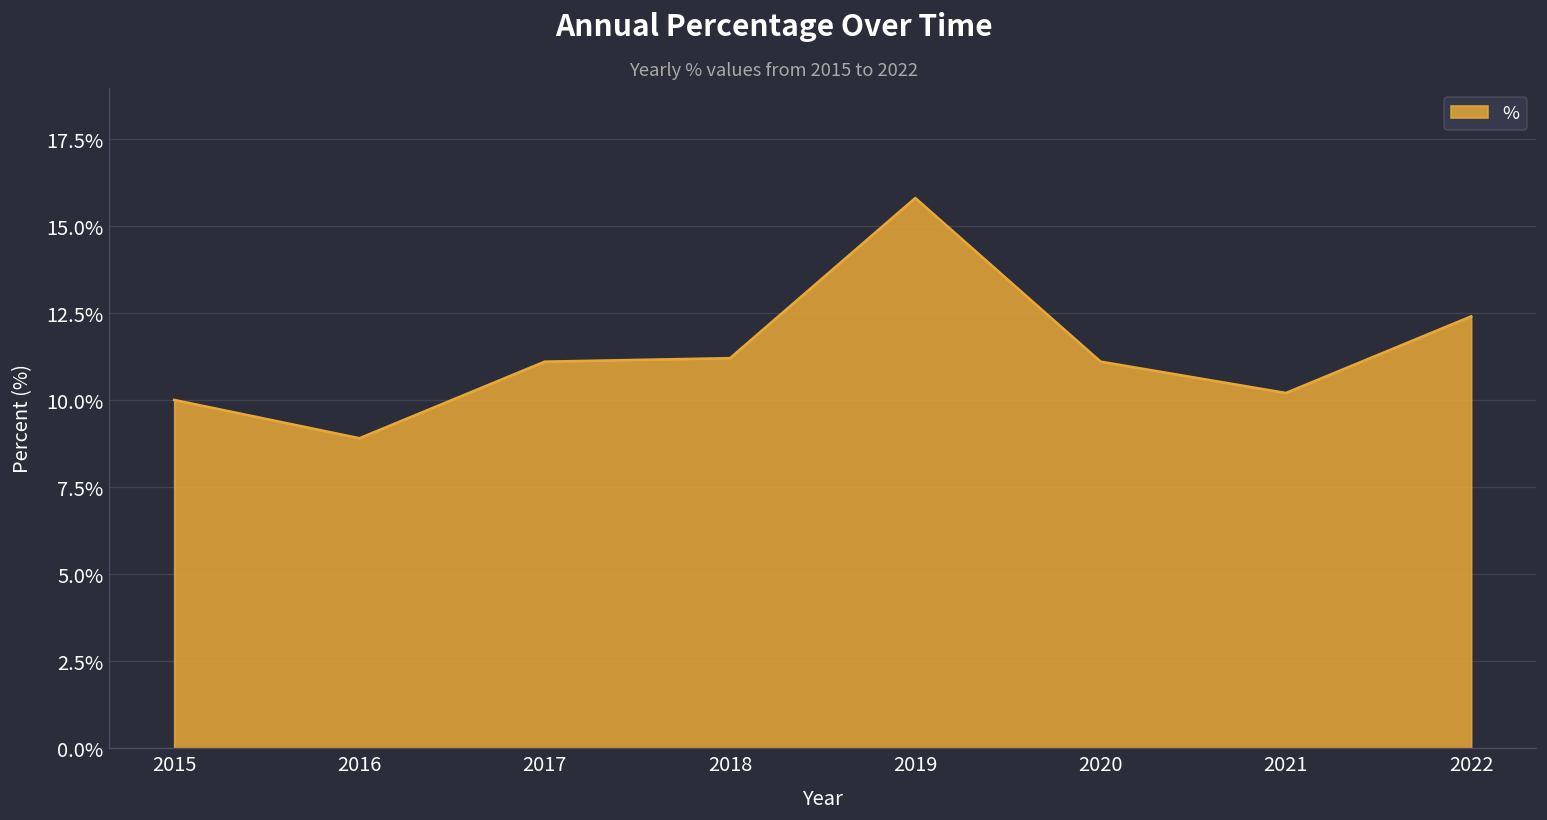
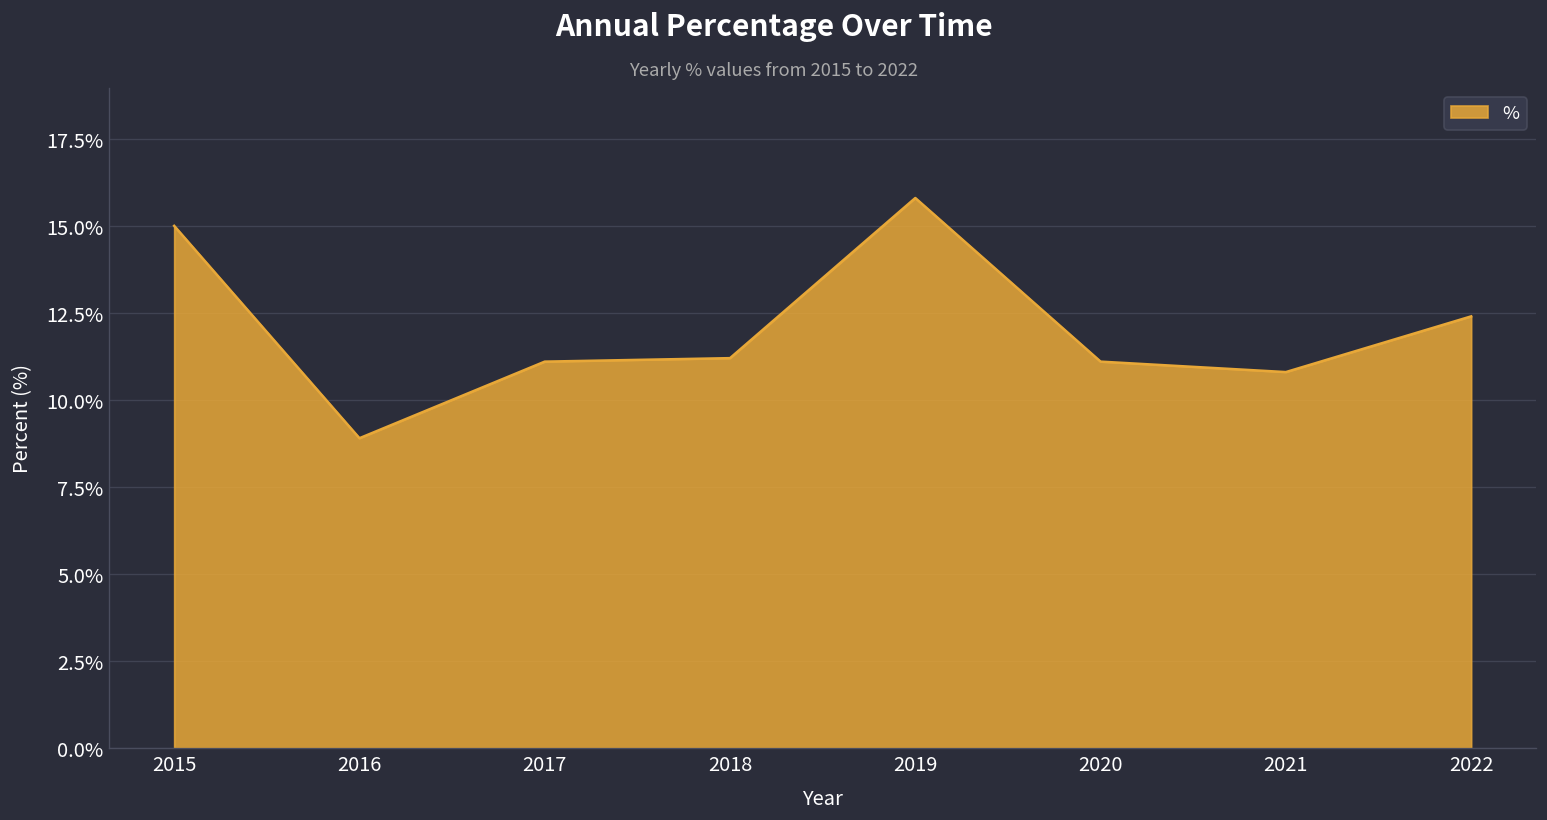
2015: 10% -> 15%
2021: 10.2% -> 10.8%
